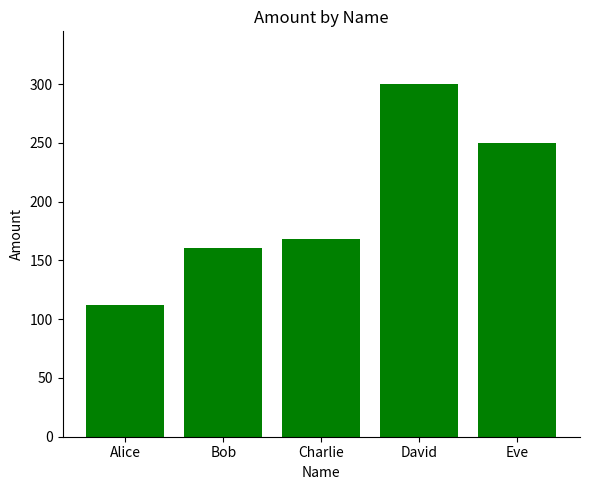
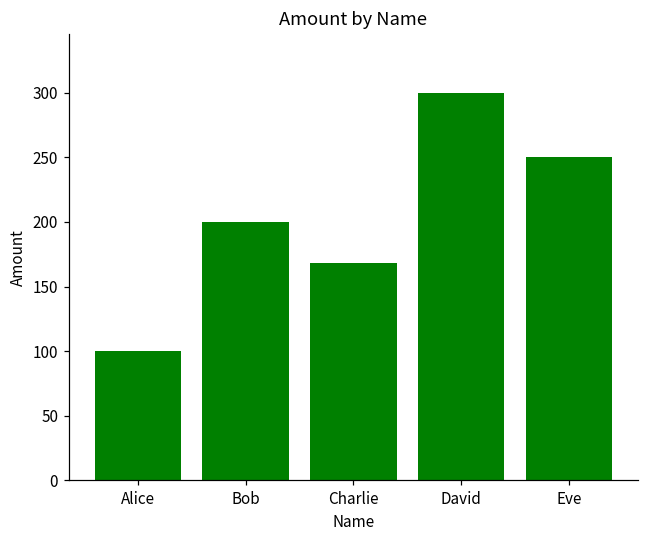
Alice: 112 -> 100
Bob: 161 -> 200
